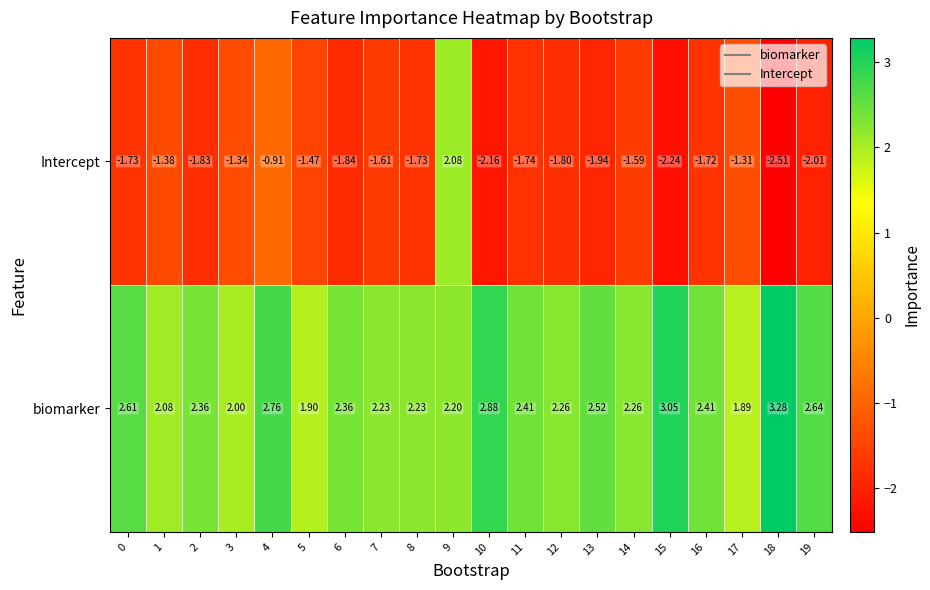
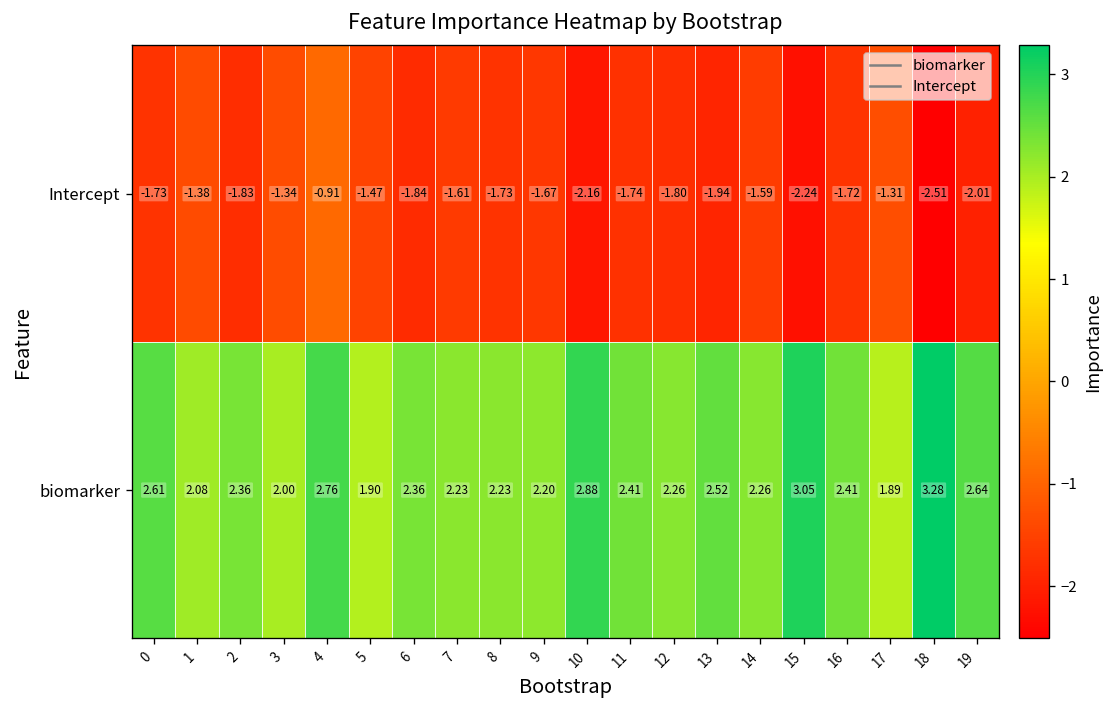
Intercept, 9: 2.08 -> -1.67
